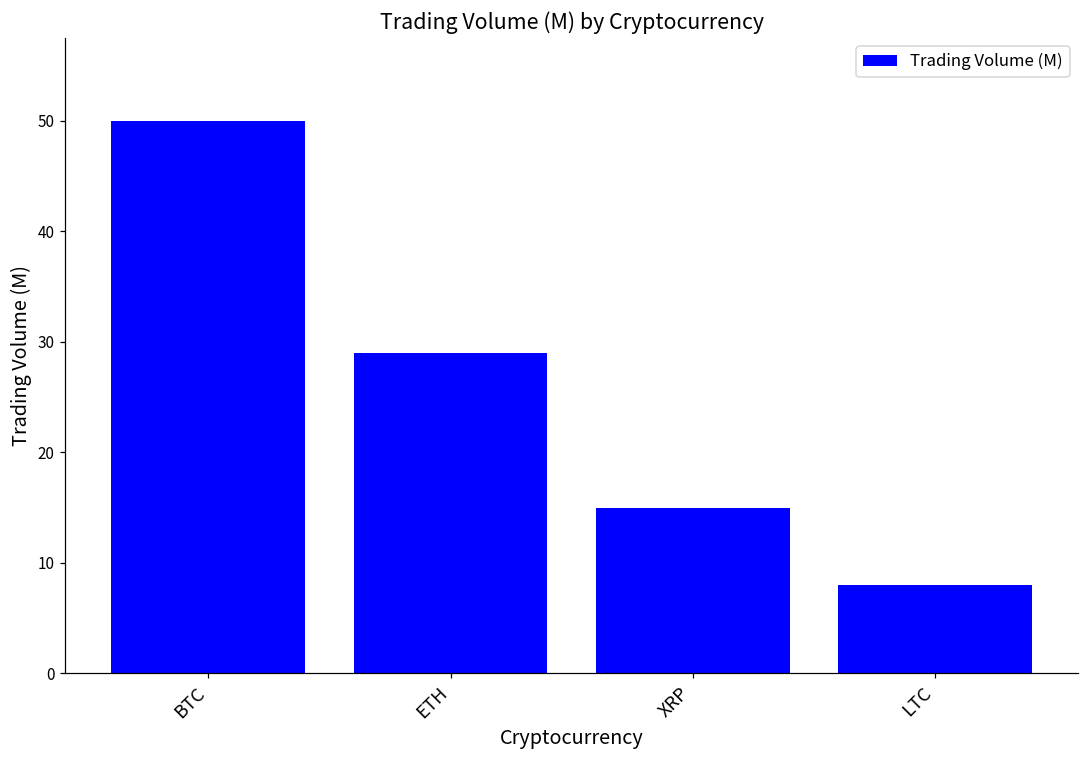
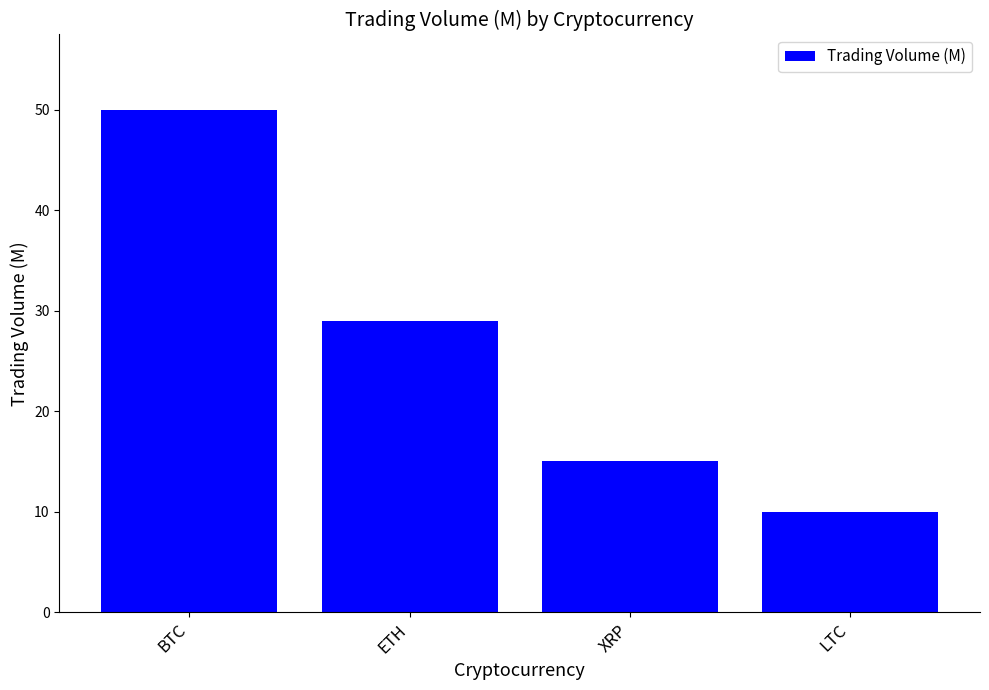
LTC: 8 -> 10
